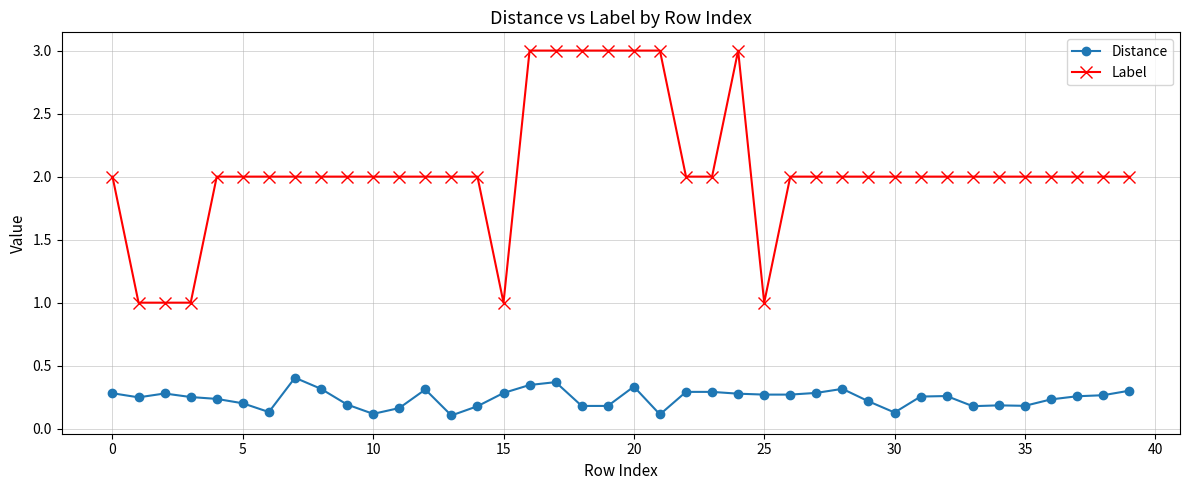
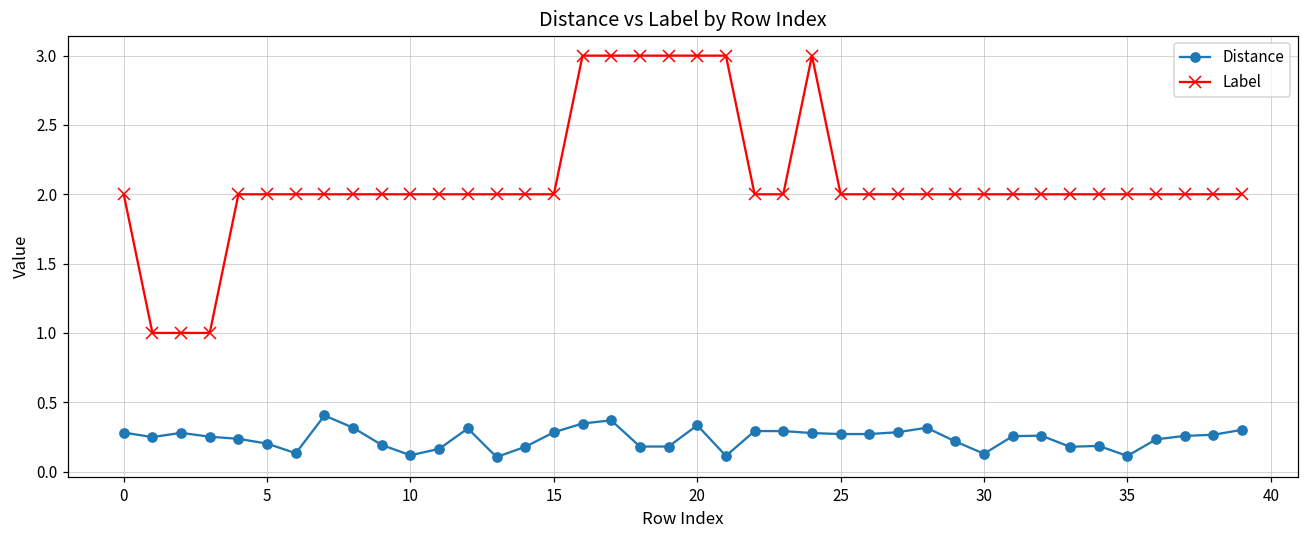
Label, 15: 1 -> 2
Label, 25: 1 -> 2
Distance, 35: 0.18 -> 0.11
